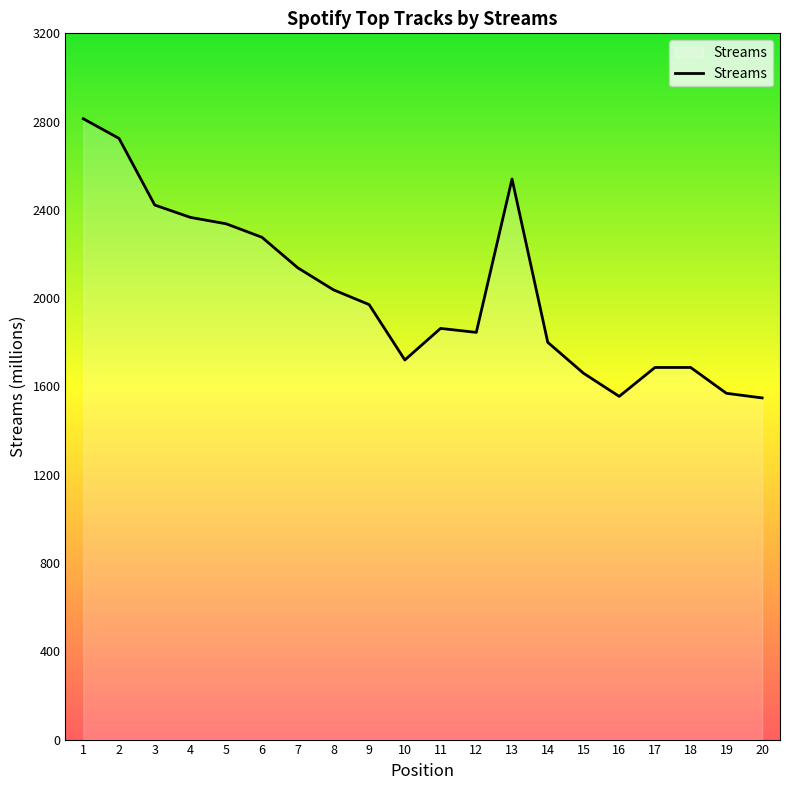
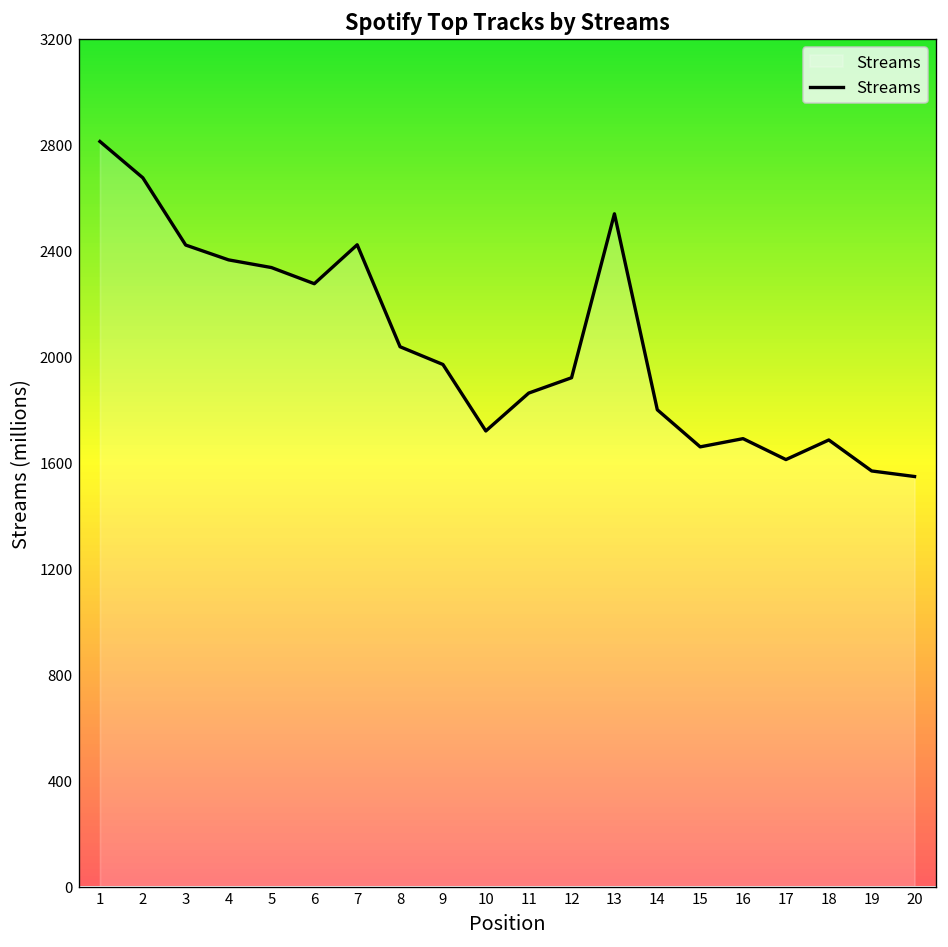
2: 2720 -> 2680
7: 2140 -> 2420
12: 1850 -> 1920
16: 1560 -> 1690
17: 1690 -> 1610
